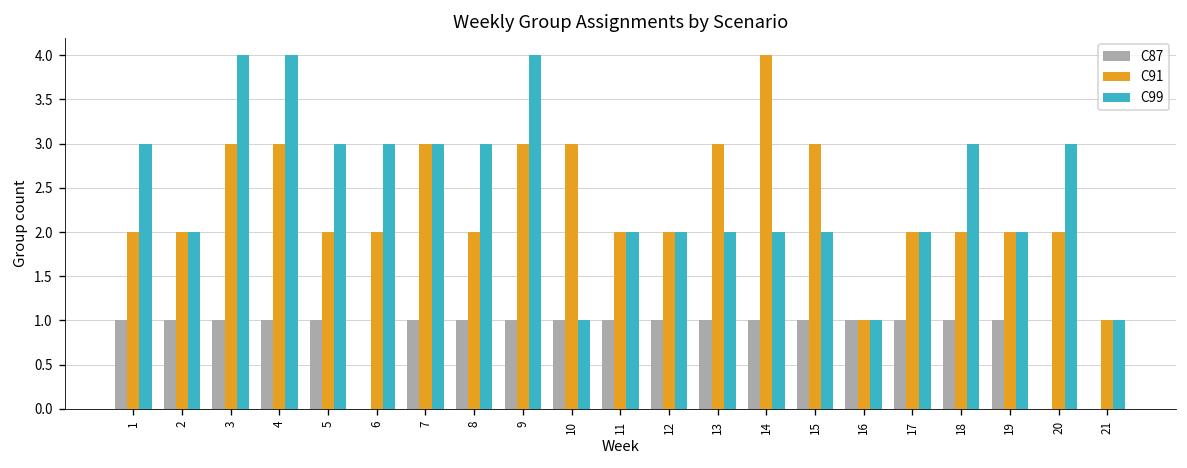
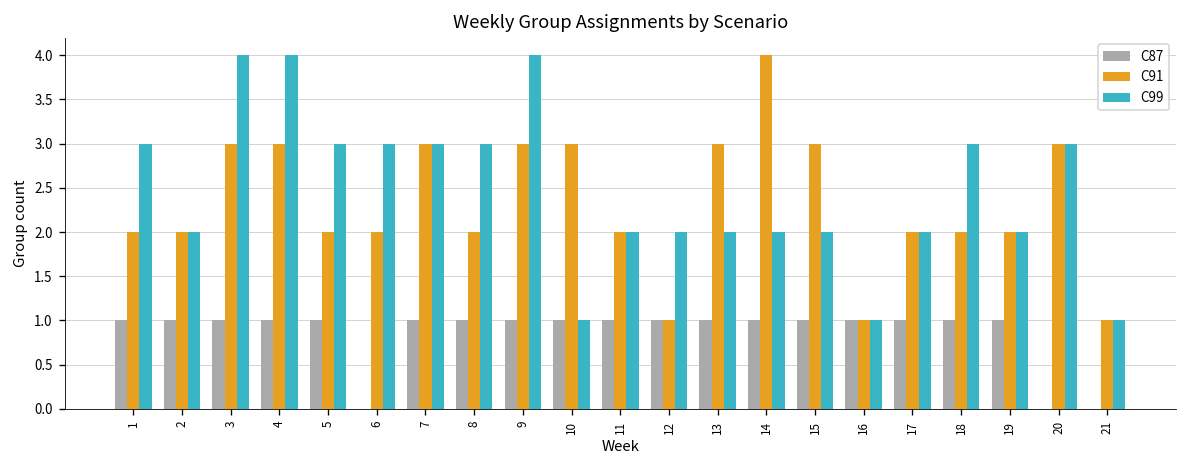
C91, 12: 2 -> 1
C91, 20: 2 -> 3
